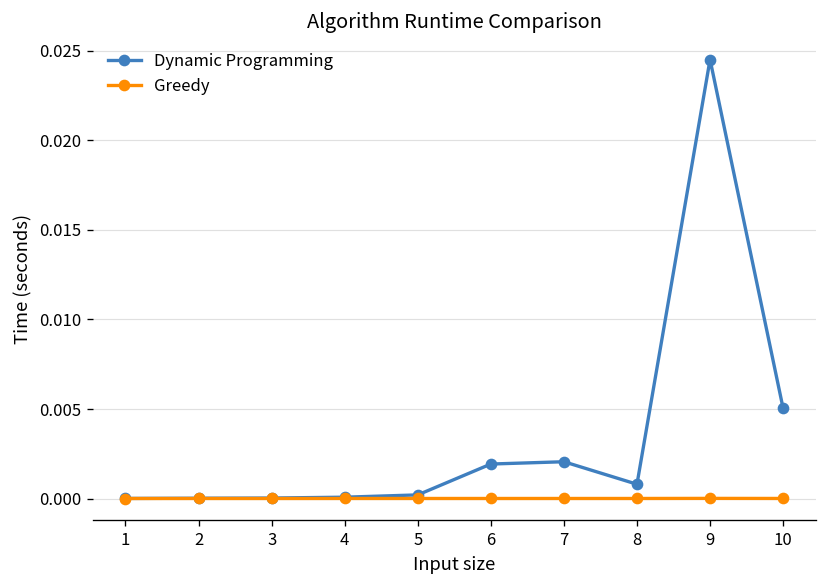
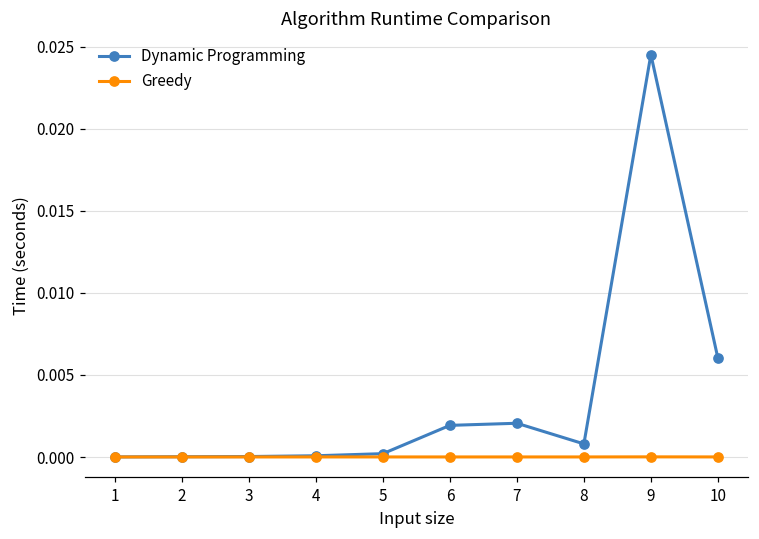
Dynamic Programming, 10: 0.0050 -> 0.0060
